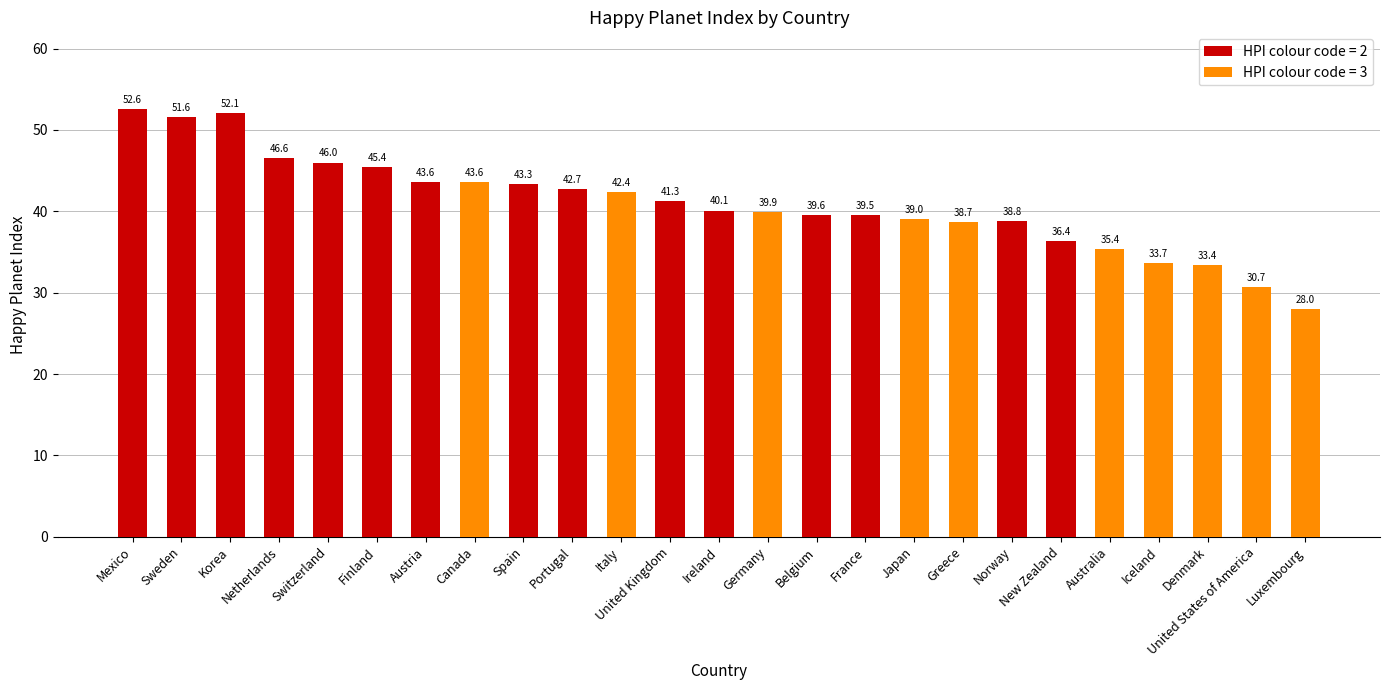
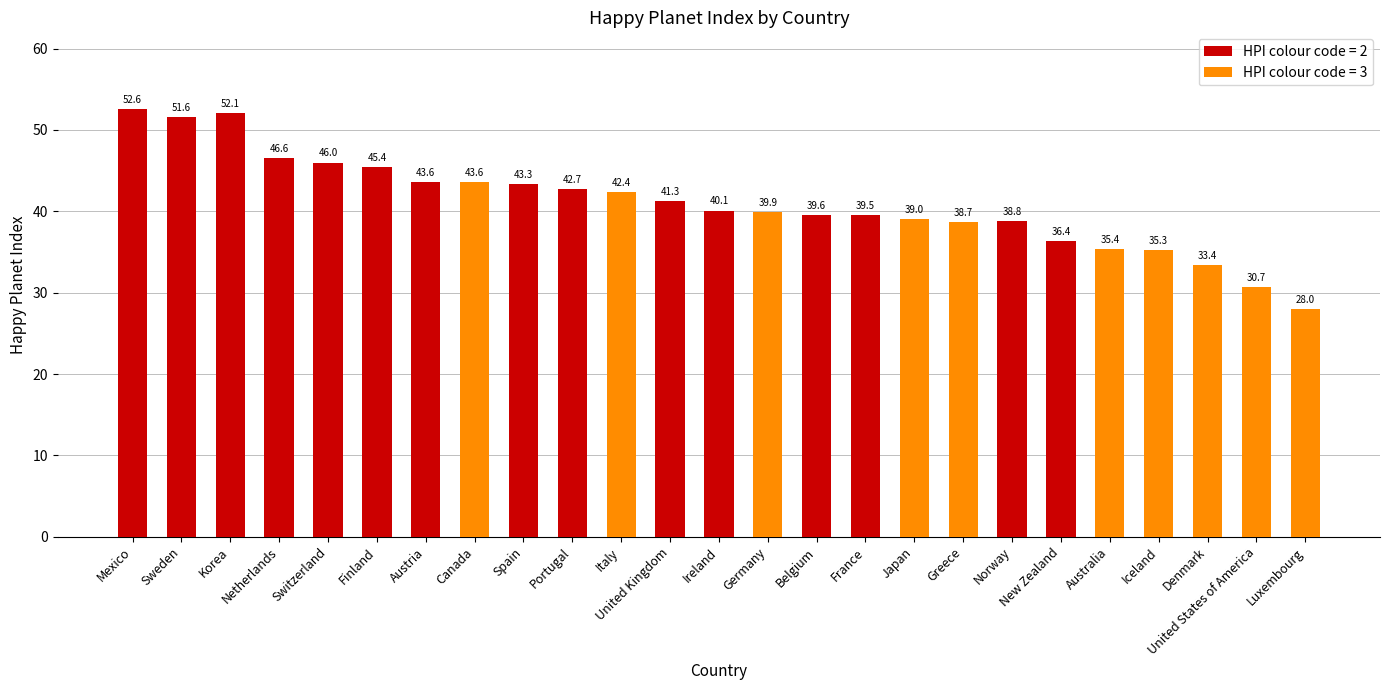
Iceland: 33.7 -> 35.3
